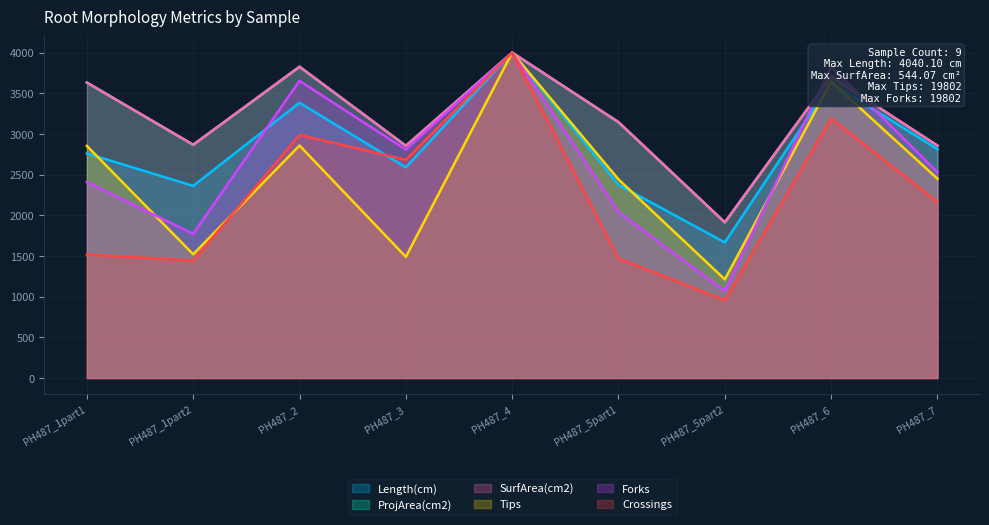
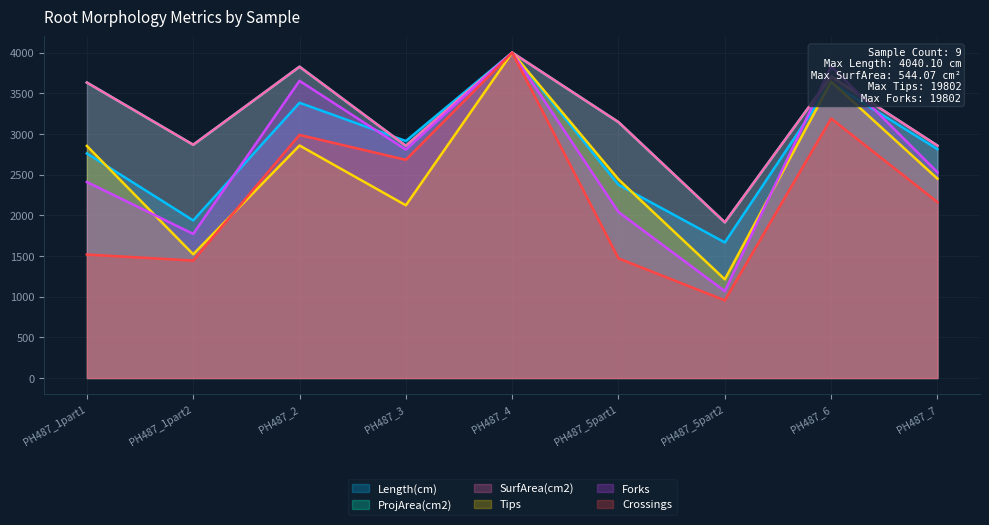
Length(cm), PH487_1part2: 2400 -> 1900
Length(cm), PH487_3: 2600 -> 2900
Tips, PH487_3: 1500 -> 2100
